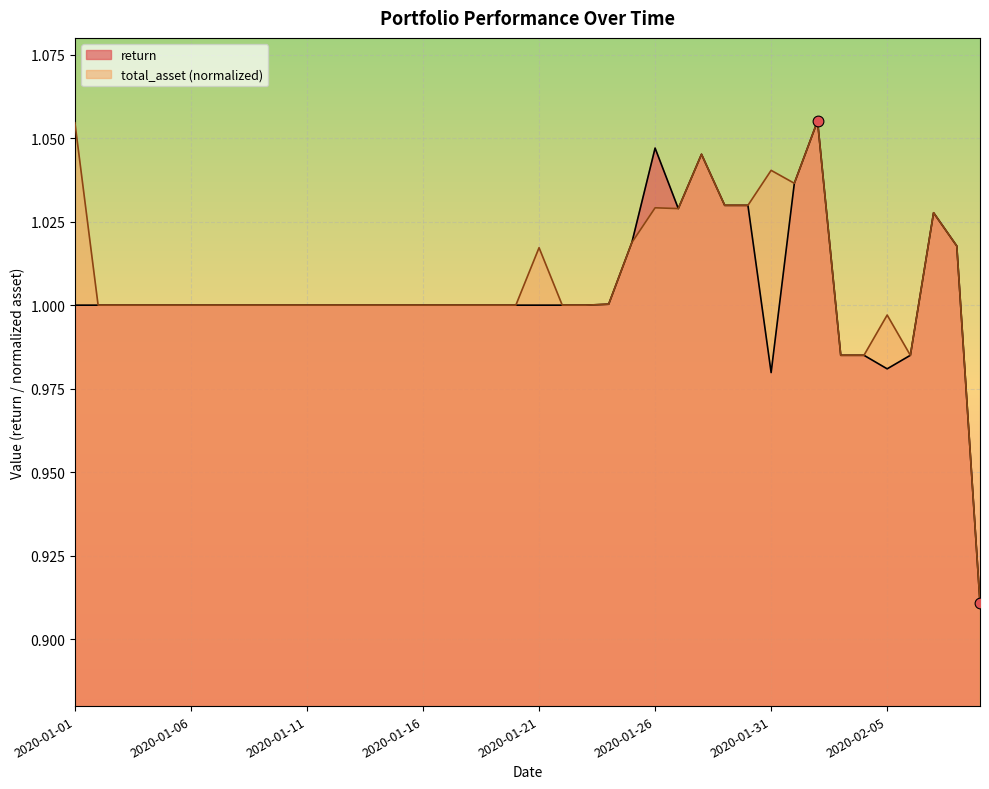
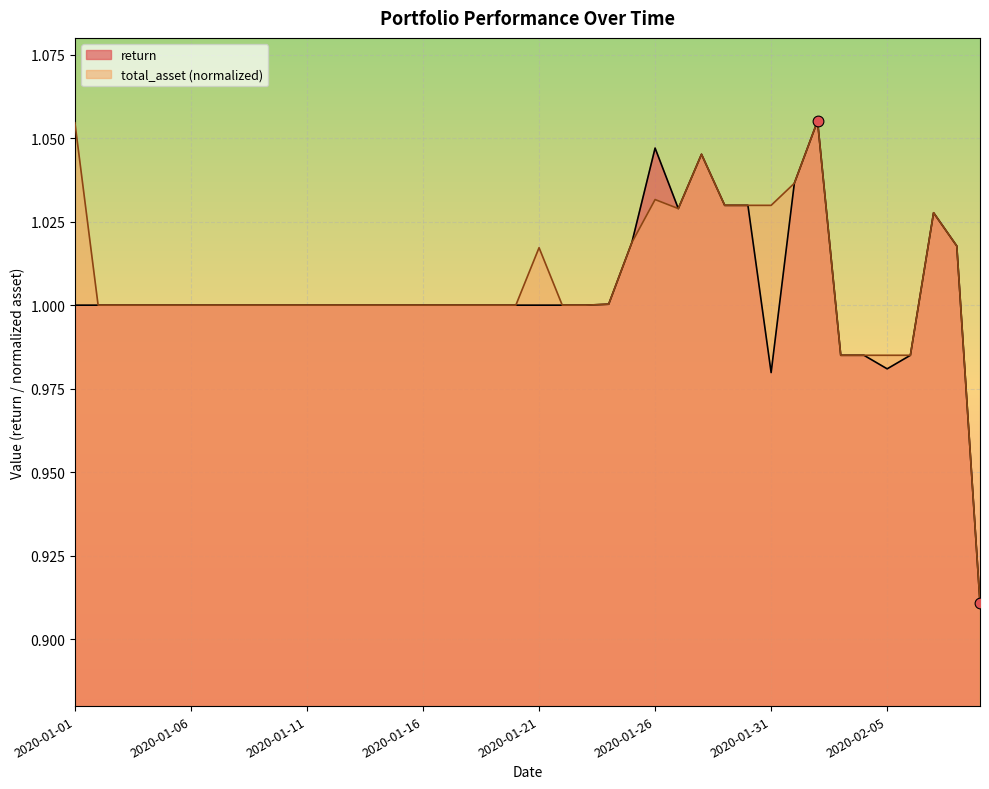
total_asset (normalized), 2020-01-26: 1.029 -> 1.032
total_asset (normalized), 2020-01-31: 1.040 -> 1.030
total_asset (normalized), 2020-02-05: 0.997 -> 0.985
